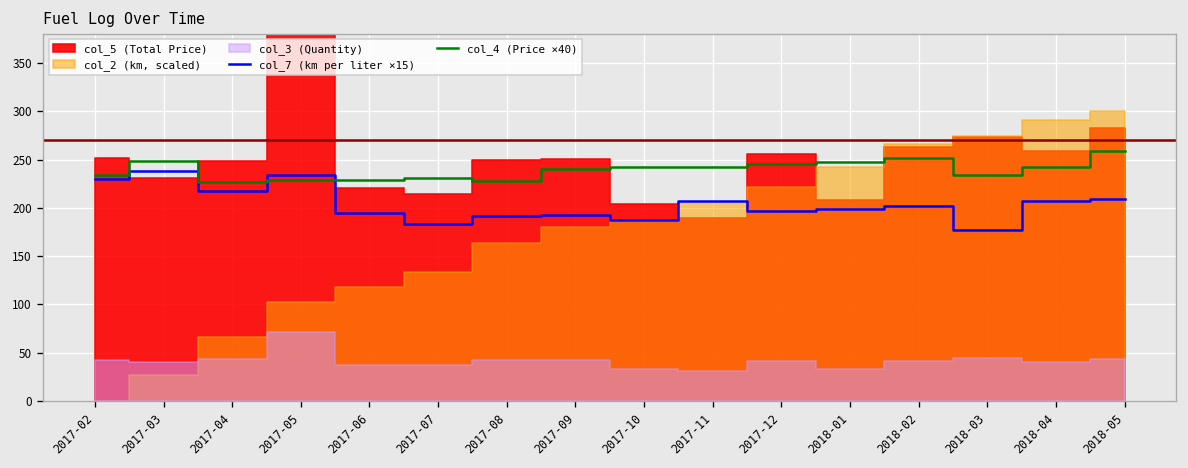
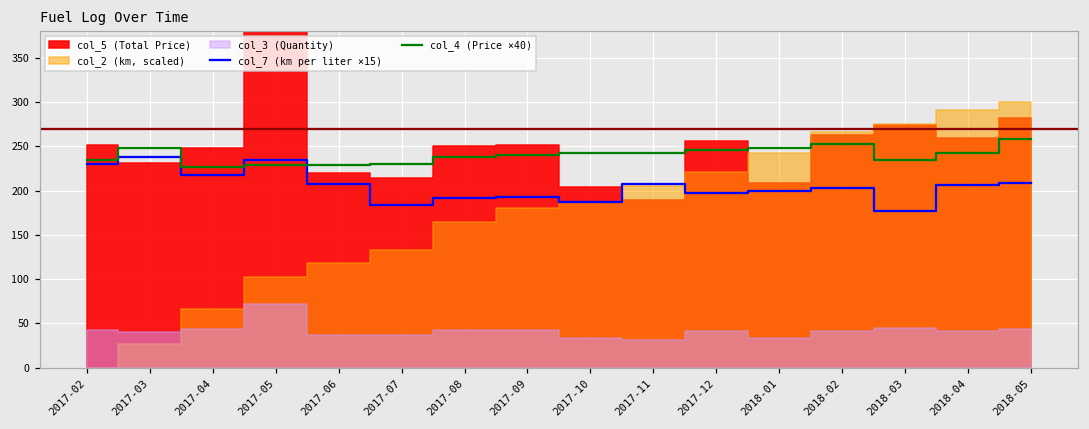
col_7 (km per liter ×15), 2017-06: 200 -> 210
col_4 (Price ×40), 2017-08: 230 -> 240
